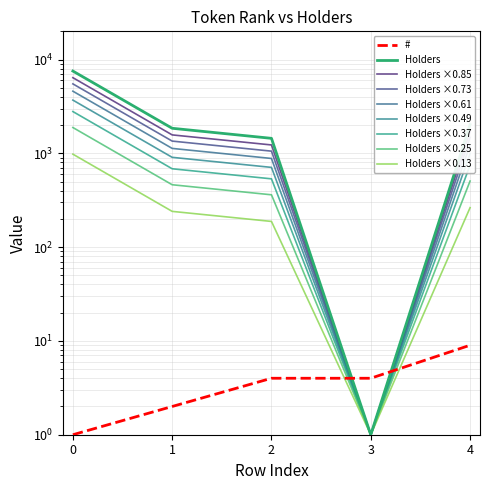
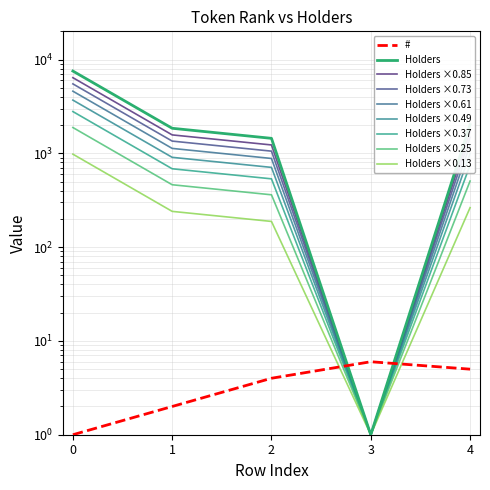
#, 3: 4 -> 6
#, 4: 9 -> 5
